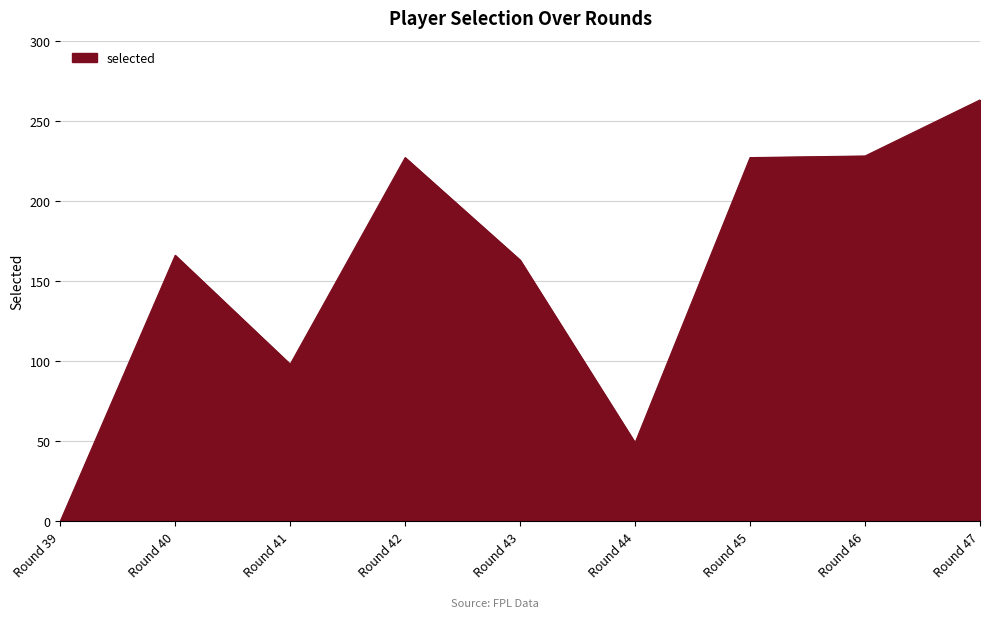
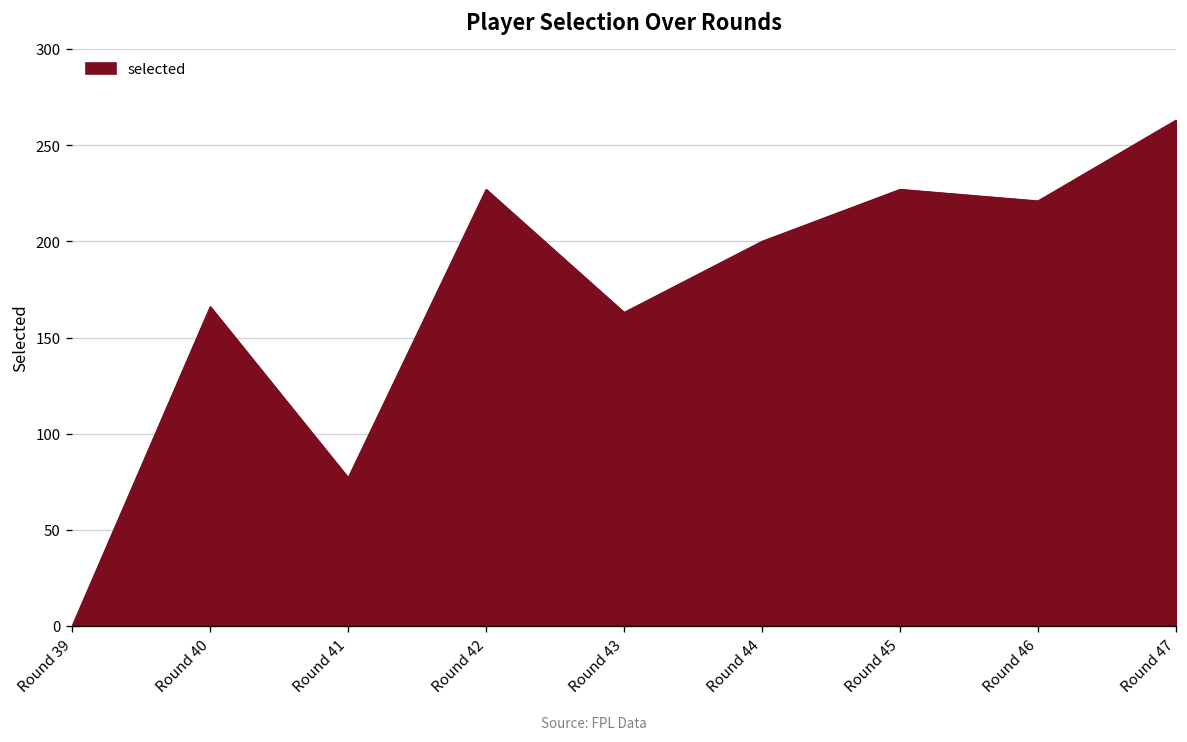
Round 41: 98 -> 77
Round 44: 49 -> 200
Round 46: 228 -> 221
